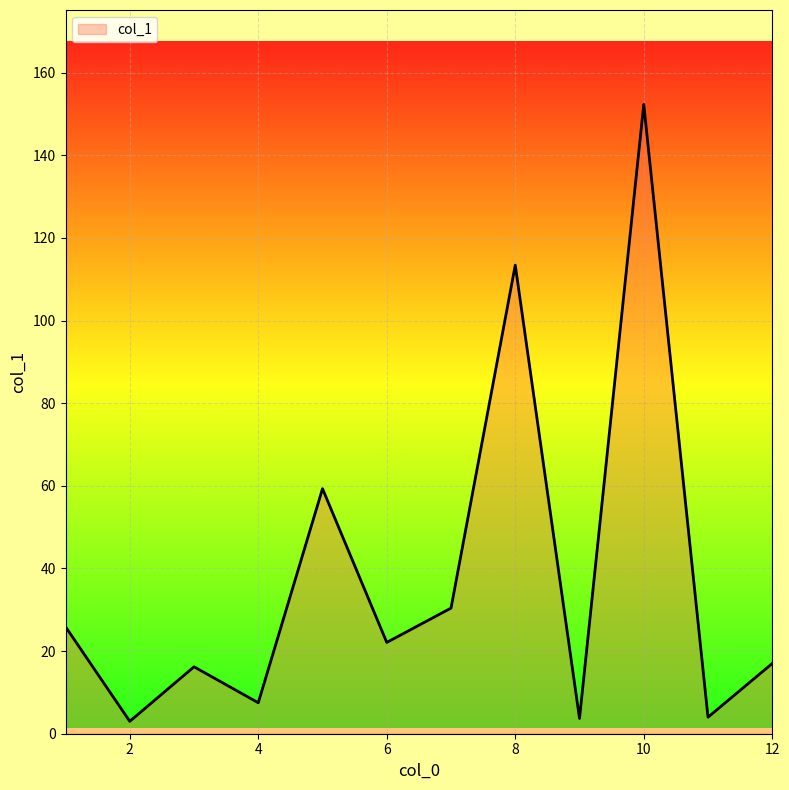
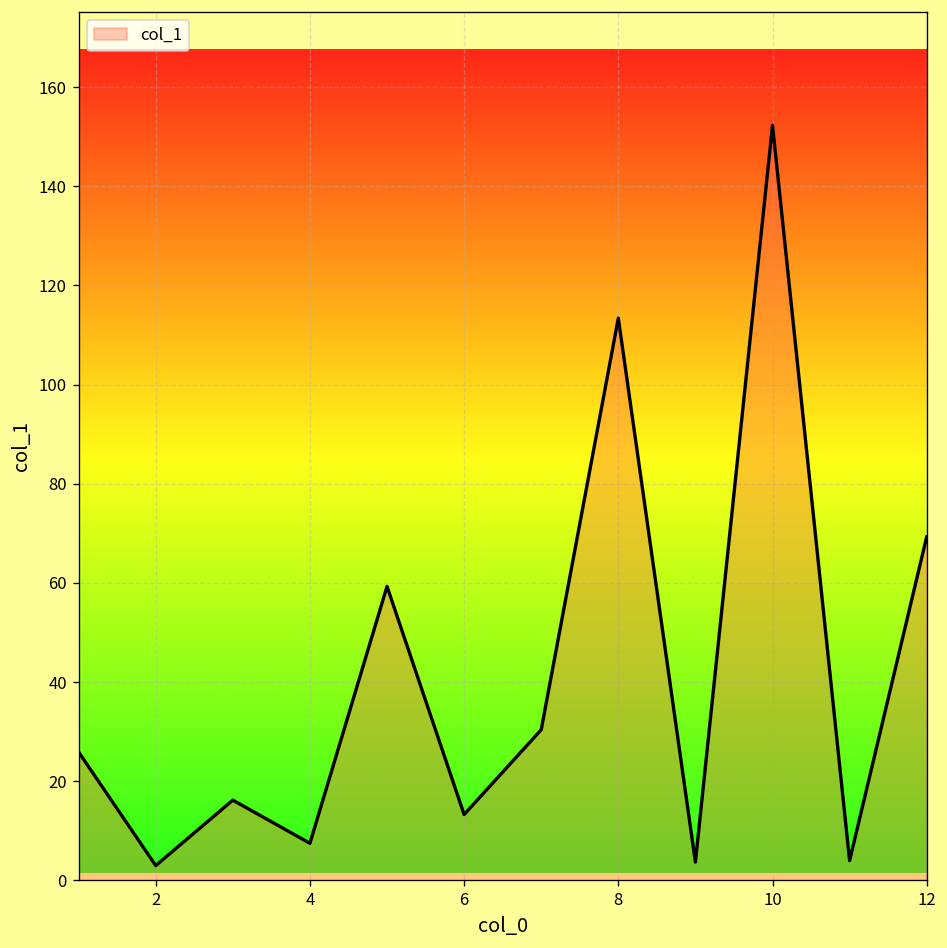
6: 22 -> 13
12: 17 -> 69
